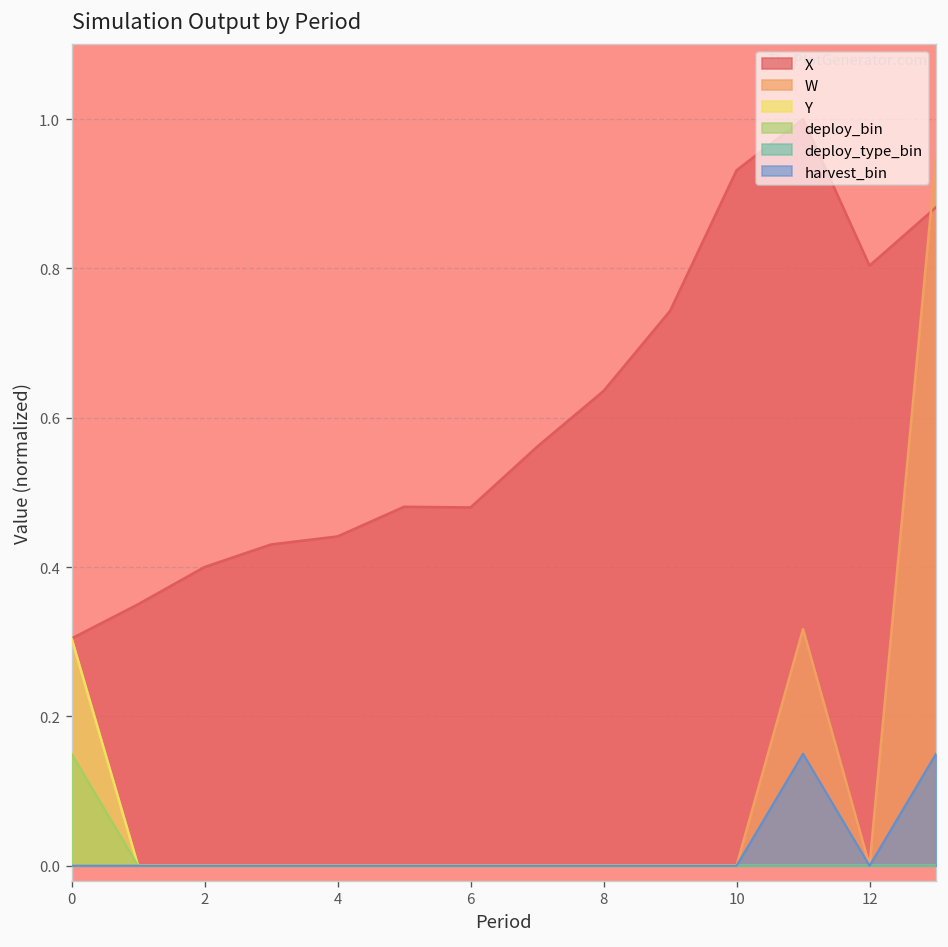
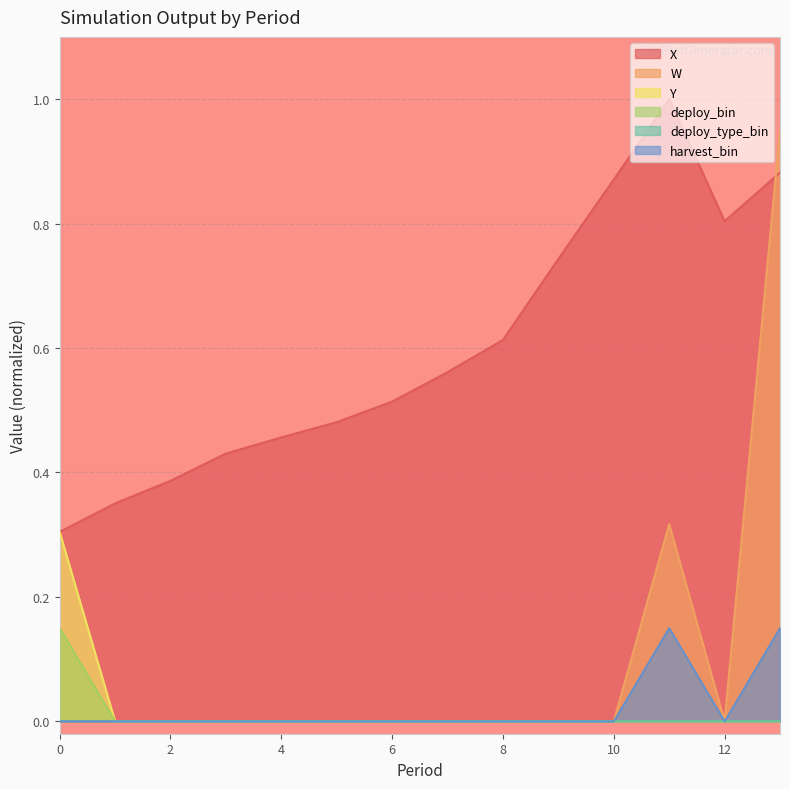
X, 2: 0.40 -> 0.39
X, 4: 0.44 -> 0.46
X, 6: 0.48 -> 0.51
X, 8: 0.64 -> 0.61
X, 10: 0.93 -> 0.87
